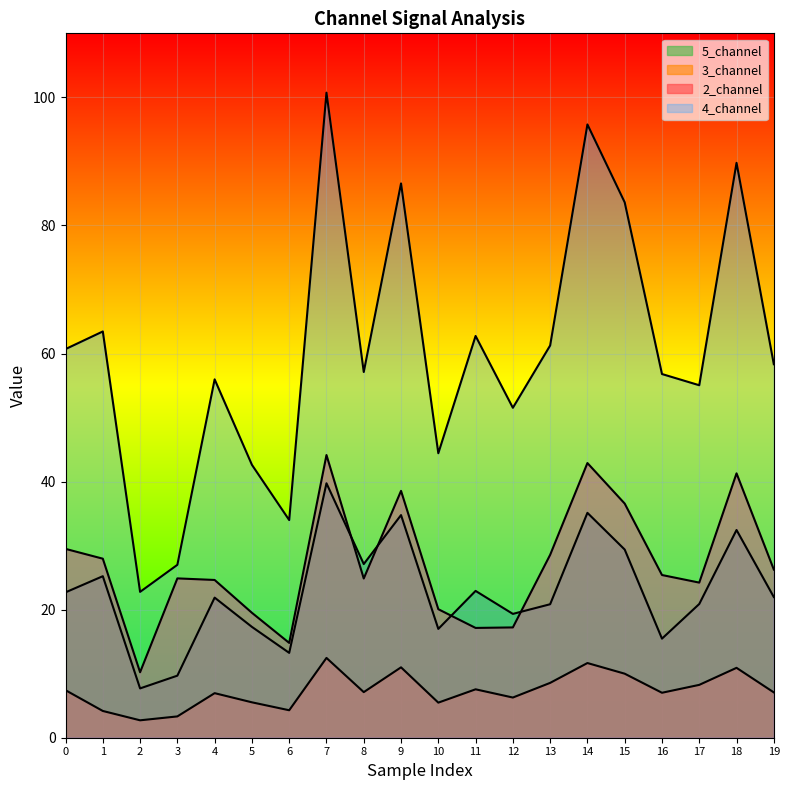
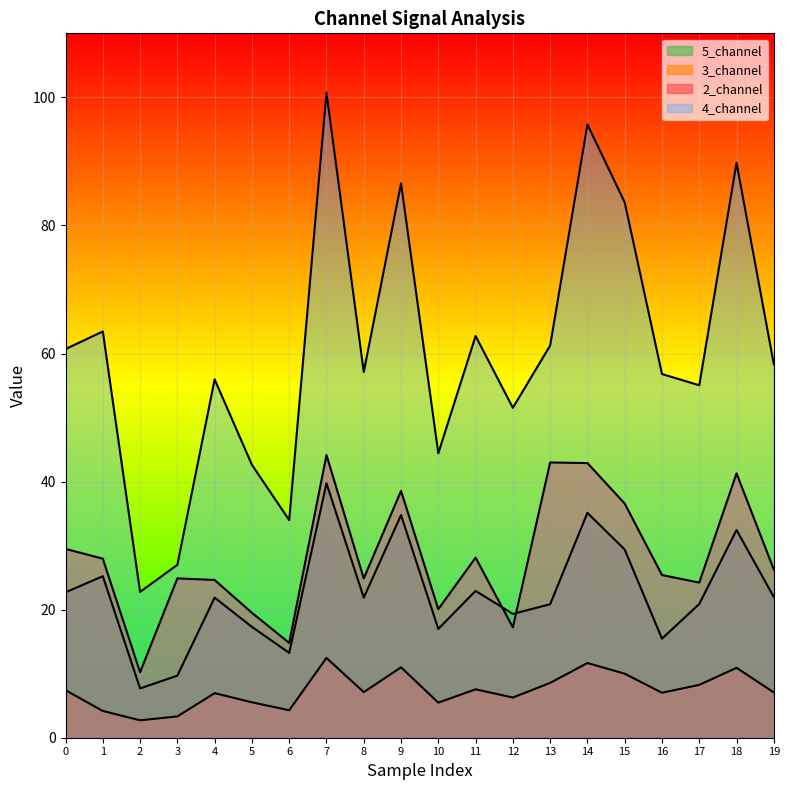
5_channel, 8: 27 -> 22
2_channel, 11: 17 -> 28
2_channel, 13: 29 -> 43
